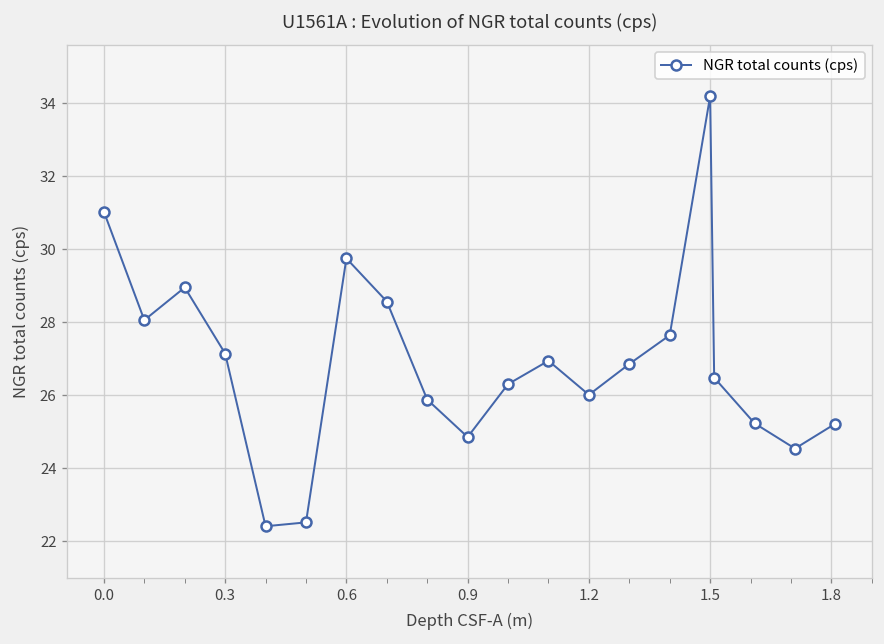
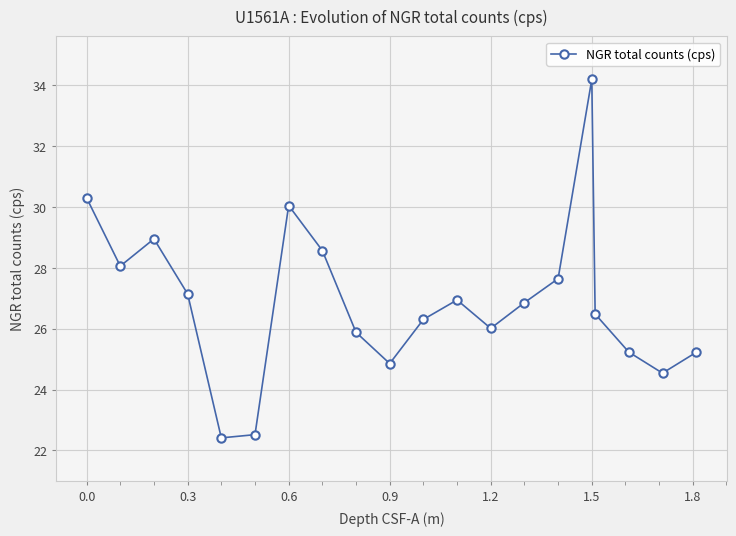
0.0: 31.0 -> 30.3
0.6: 29.8 -> 30.1
